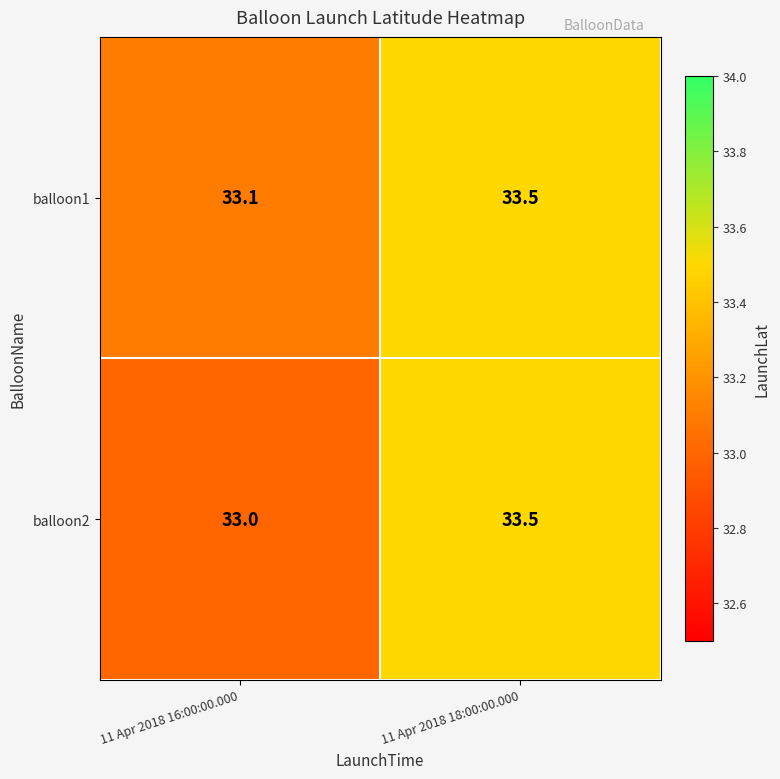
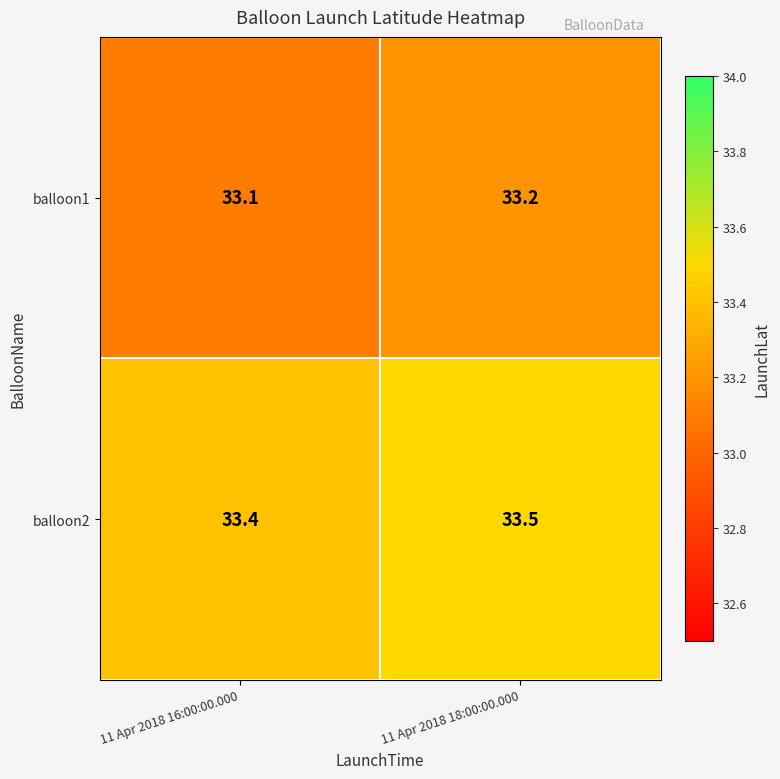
balloon1, 11 Apr 2018 18:00:00.000: 33.5 -> 33.2
balloon2, 11 Apr 2018 16:00:00.000: 33.0 -> 33.4
